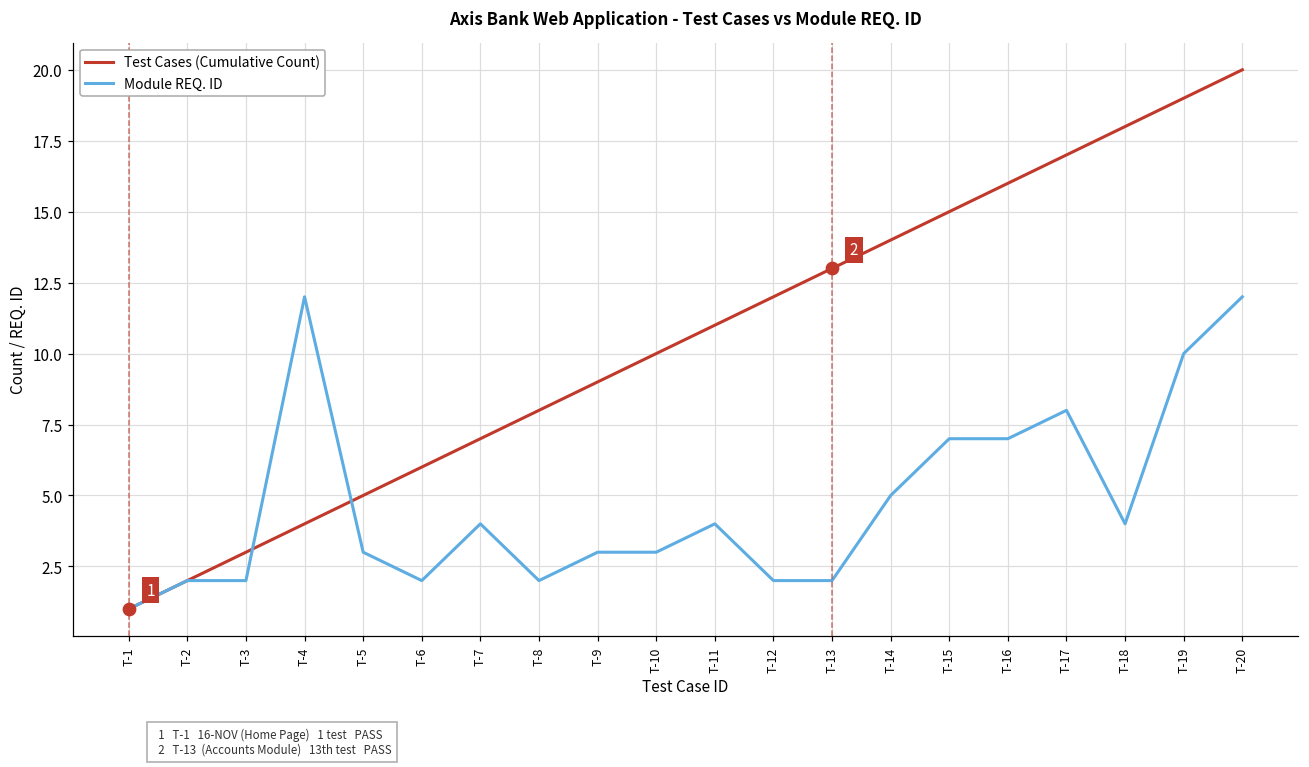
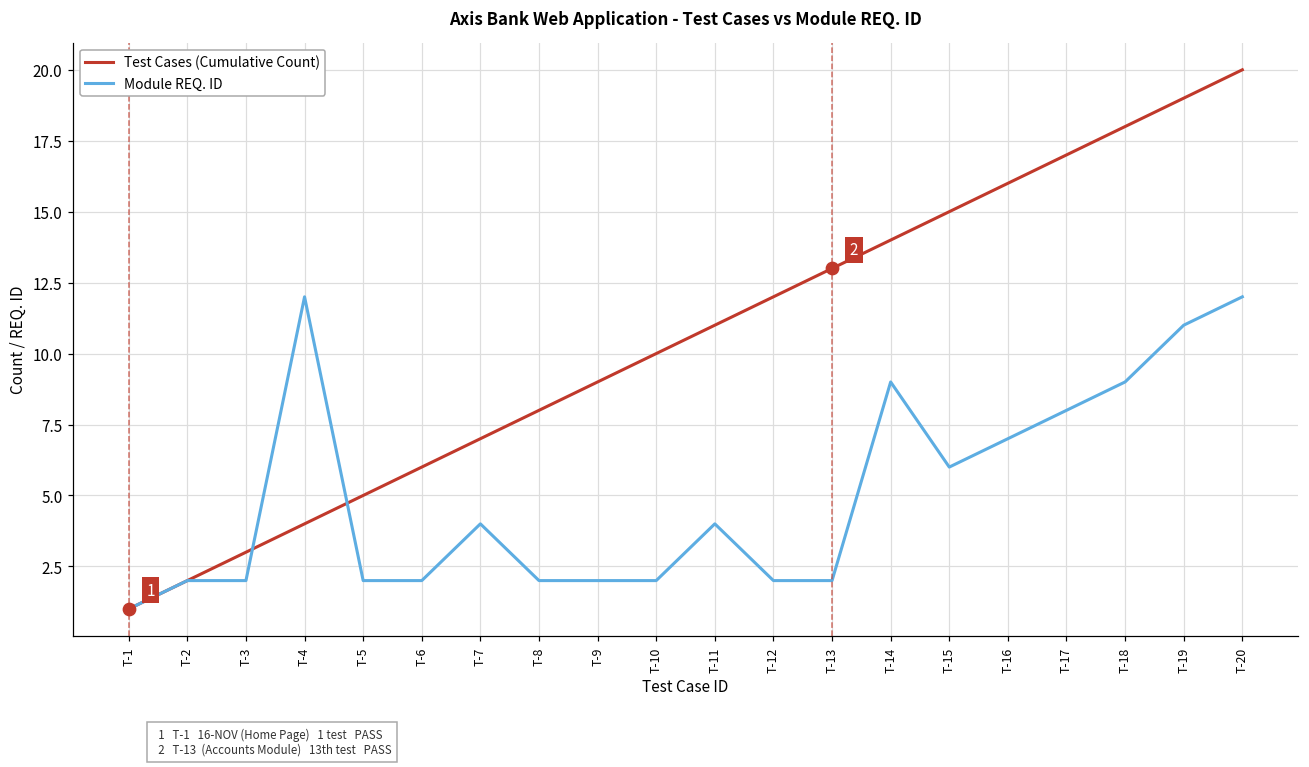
Module REQ. ID, T-5: 3 -> 2
Module REQ. ID, T-9: 3 -> 2
Module REQ. ID, T-10: 3 -> 2
Module REQ. ID, T-14: 5 -> 9
Module REQ. ID, T-15: 7 -> 6
Module REQ. ID, T-18: 4 -> 9
Module REQ. ID, T-19: 10 -> 11
